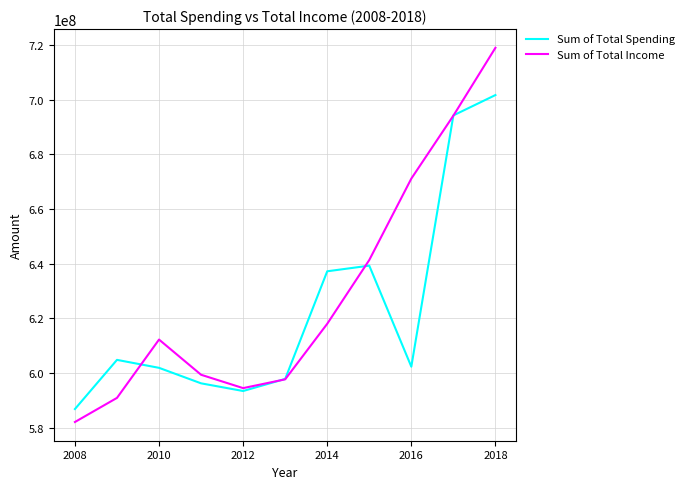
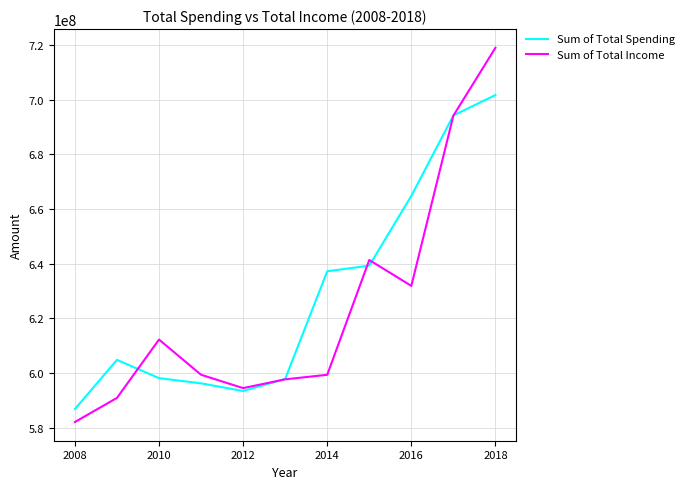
Sum of Total Spending, 2010: 602000000 -> 598000000
Sum of Total Income, 2014: 618000000 -> 599000000
Sum of Total Spending, 2016: 602000000 -> 665000000
Sum of Total Income, 2016: 671000000 -> 632000000
